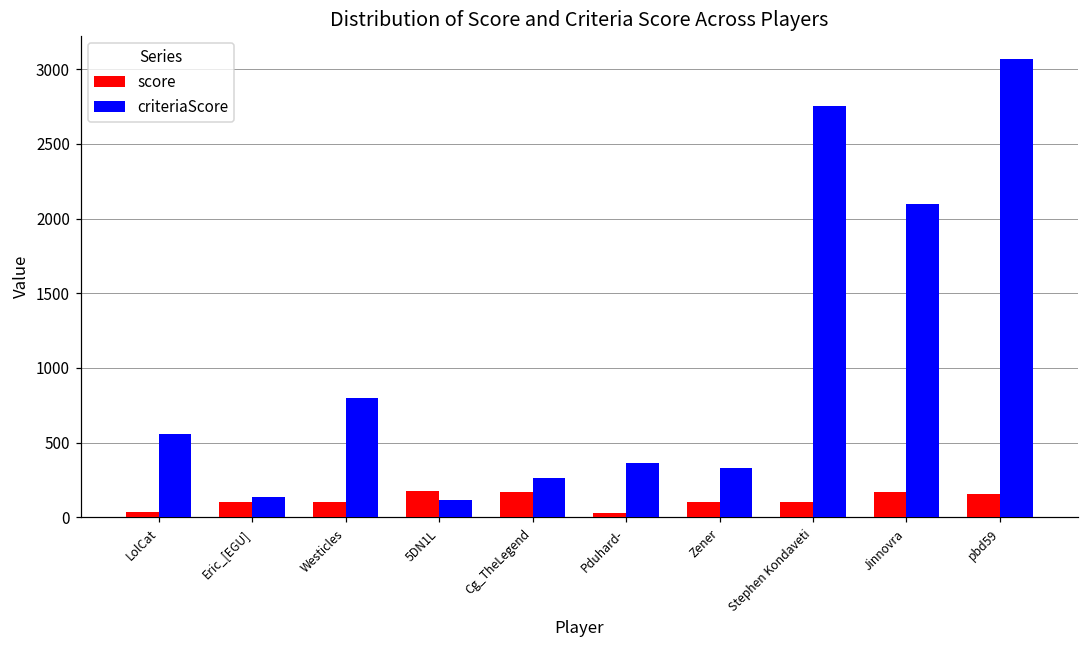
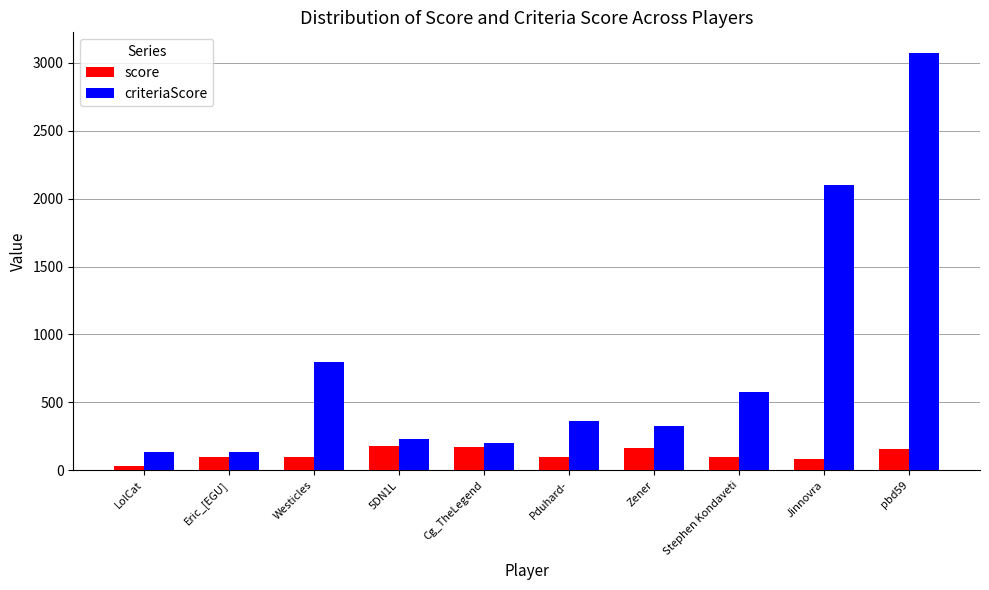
criteriaScore, LolCat: 560 -> 140
criteriaScore, 5DN1L: 110 -> 230
criteriaScore, Cg_TheLegend: 270 -> 200
score, Pduhard-: 30 -> 100
score, Zener: 100 -> 170
criteriaScore, Stephen Kondaveti: 2750 -> 580
score, Jinnovra: 170 -> 80
